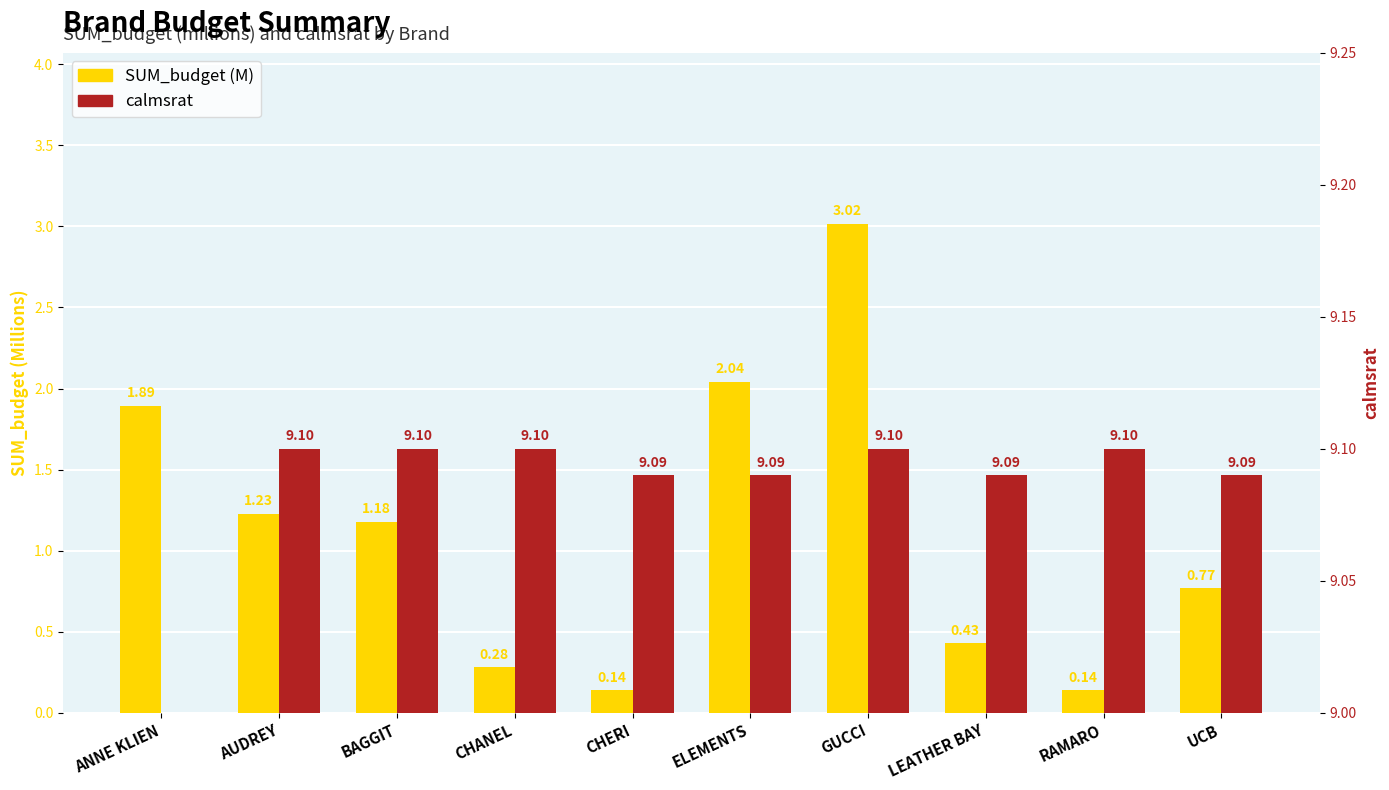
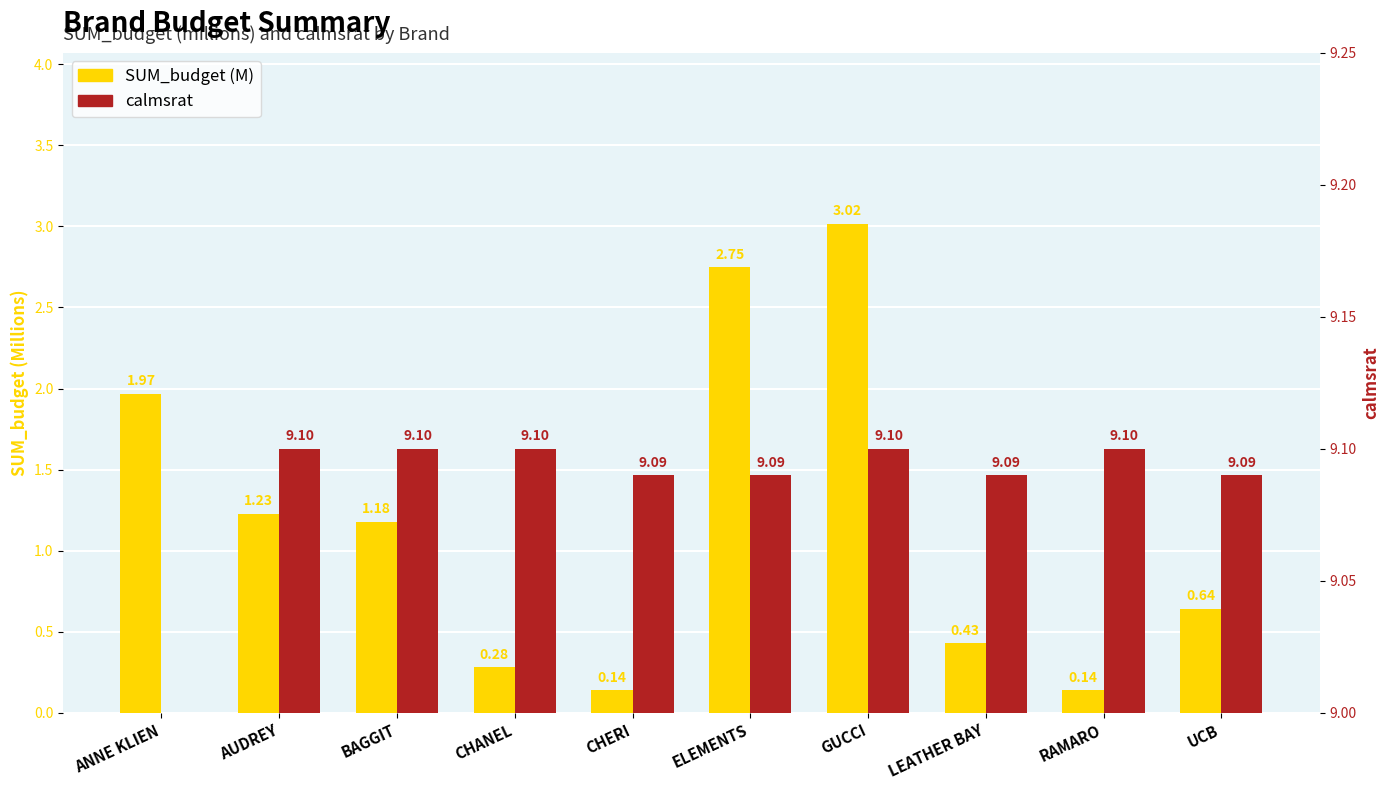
SUM_budget (M), ANNE KLIEN: 1.89 -> 1.97
SUM_budget (M), ELEMENTS: 2.04 -> 2.75
SUM_budget (M), UCB: 0.77 -> 0.64
